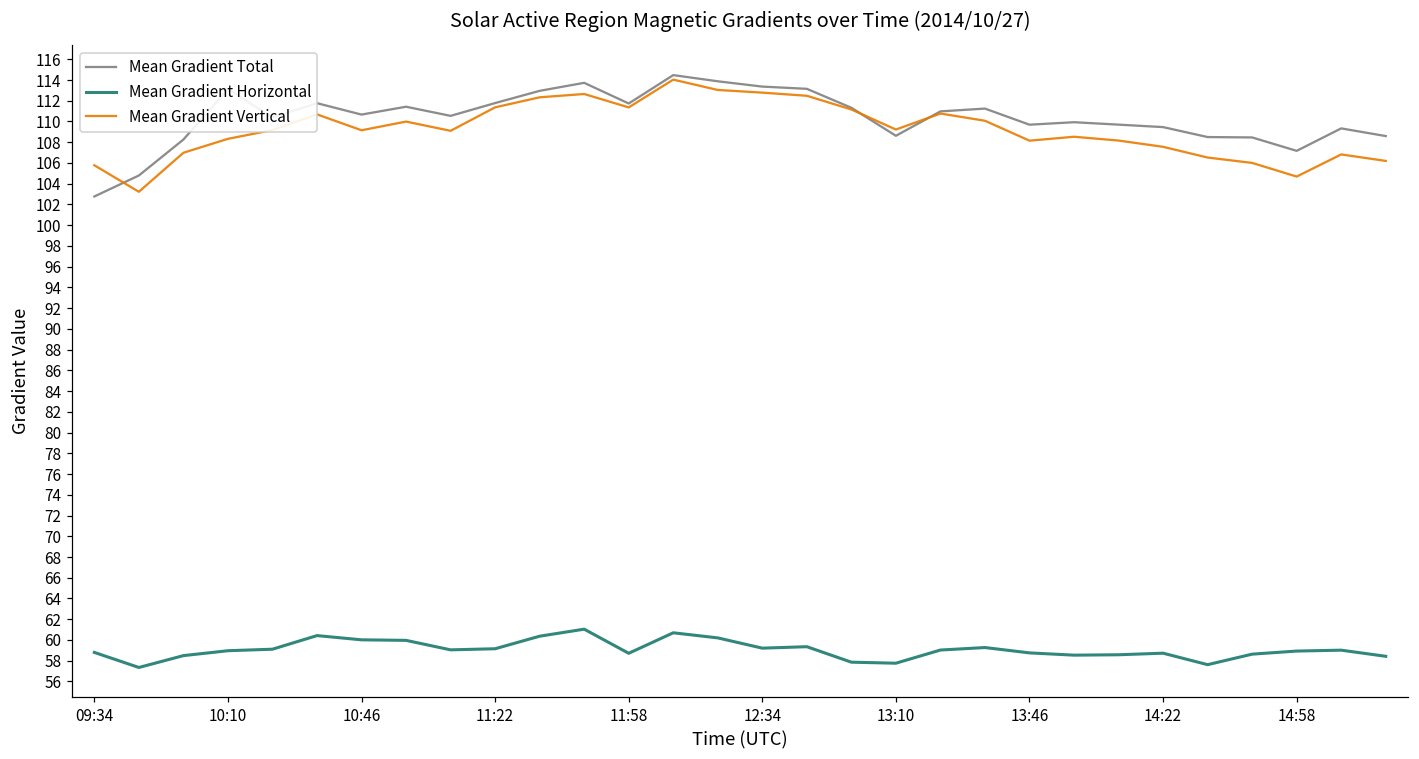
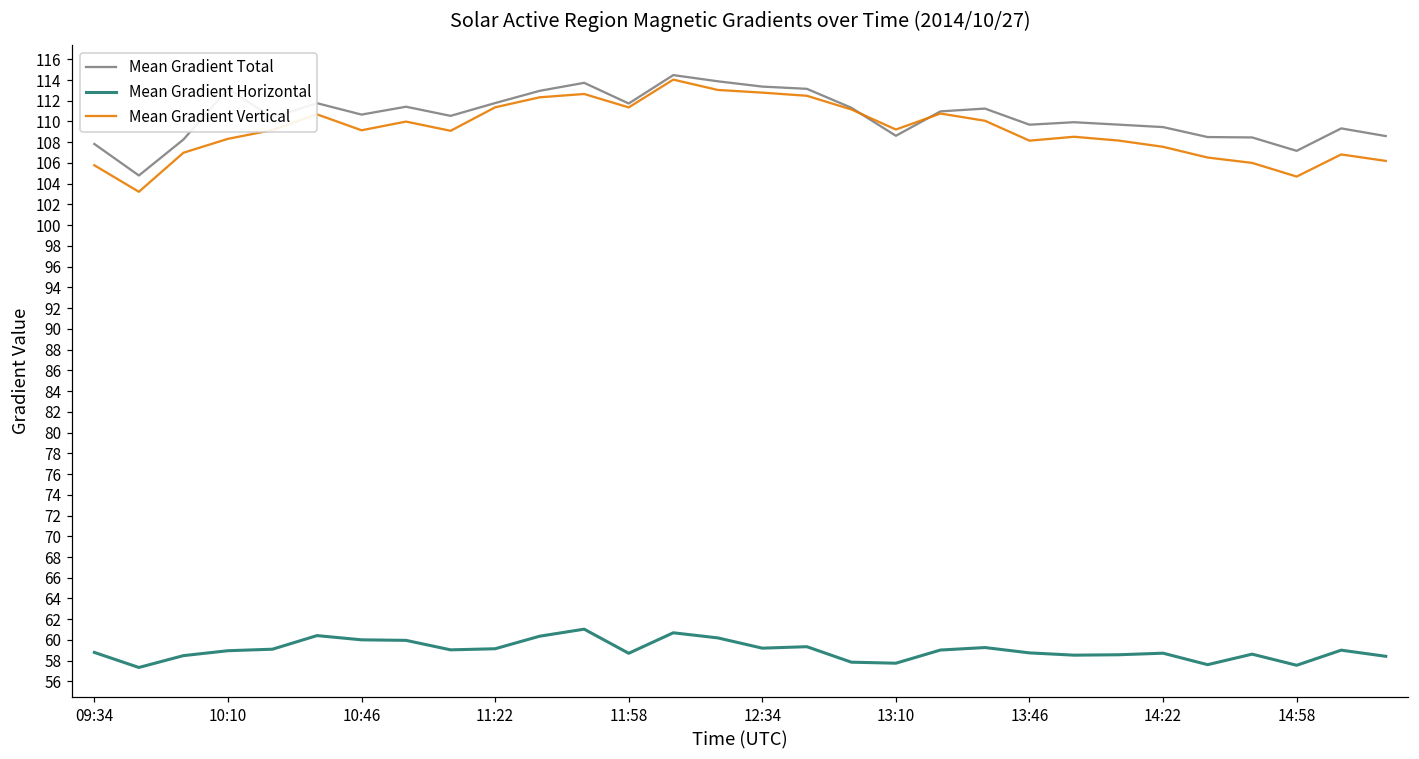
Mean Gradient Total, 09:34: 103 -> 108
Mean Gradient Horizontal, 14:58: 59 -> 58
